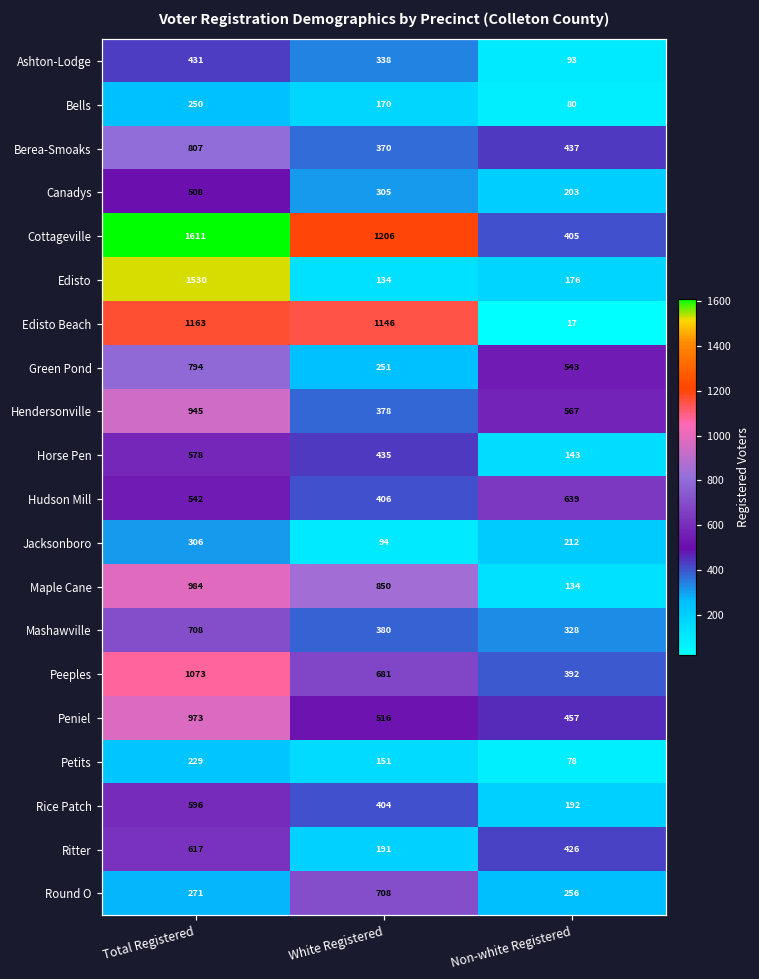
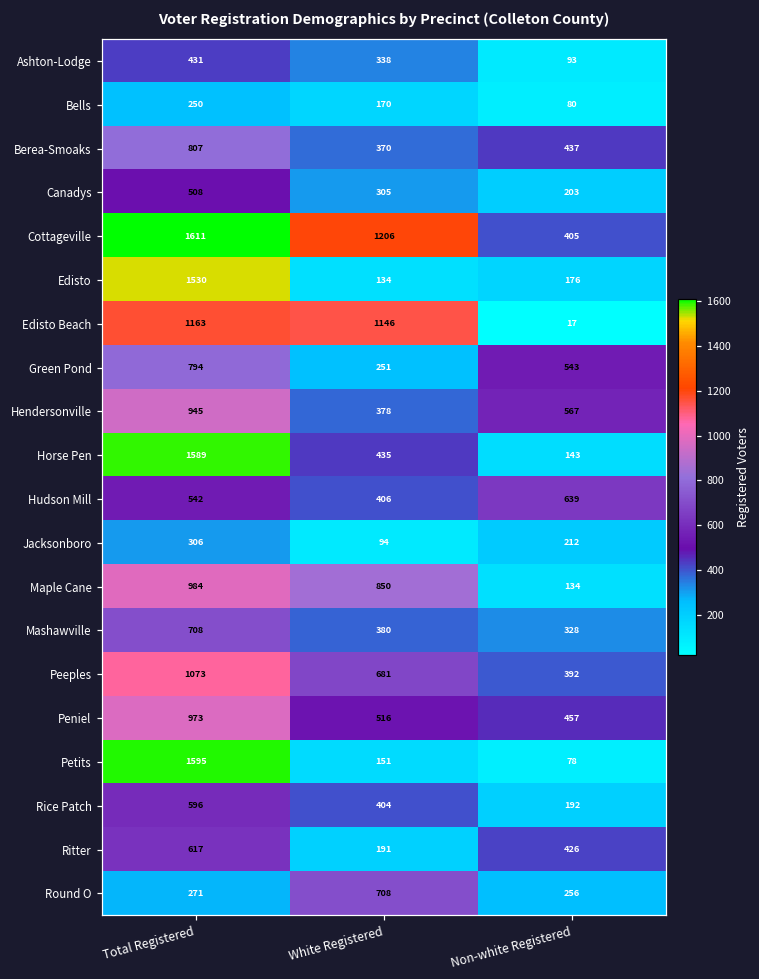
Horse Pen, Total Registered: 578 -> 1589
Petits, Total Registered: 229 -> 1595
